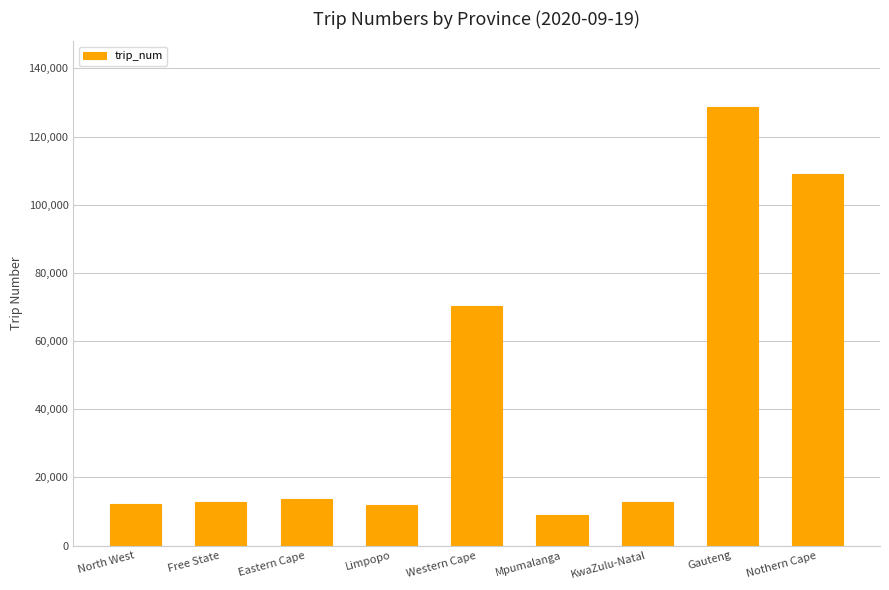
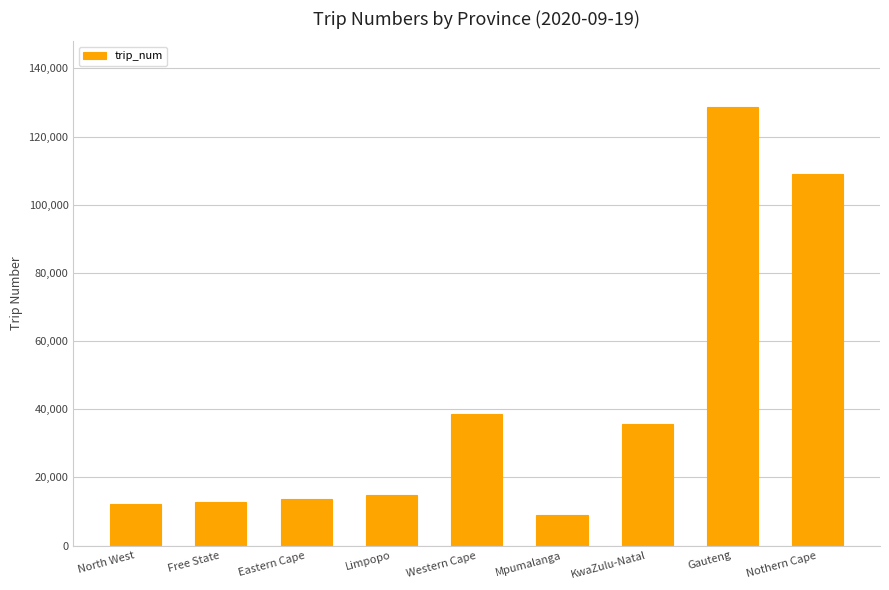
Limpopo: 12,000 -> 15,000
Western Cape: 70,000 -> 38,000
KwaZulu-Natal: 13,000 -> 36,000
